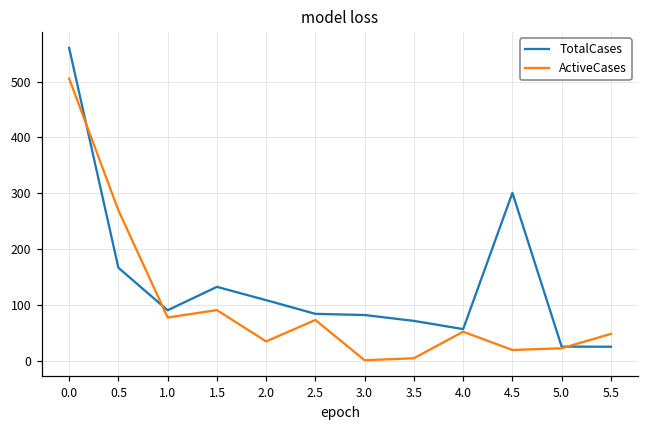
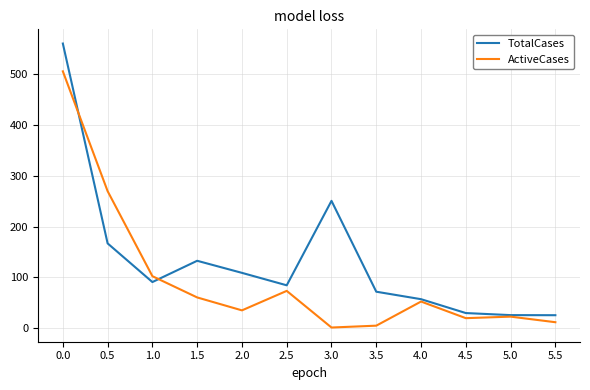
ActiveCases, 1.0: 80 -> 100
ActiveCases, 1.5: 90 -> 60
TotalCases, 3.0: 80 -> 250
TotalCases, 4.5: 300 -> 30
ActiveCases, 5.5: 50 -> 10
